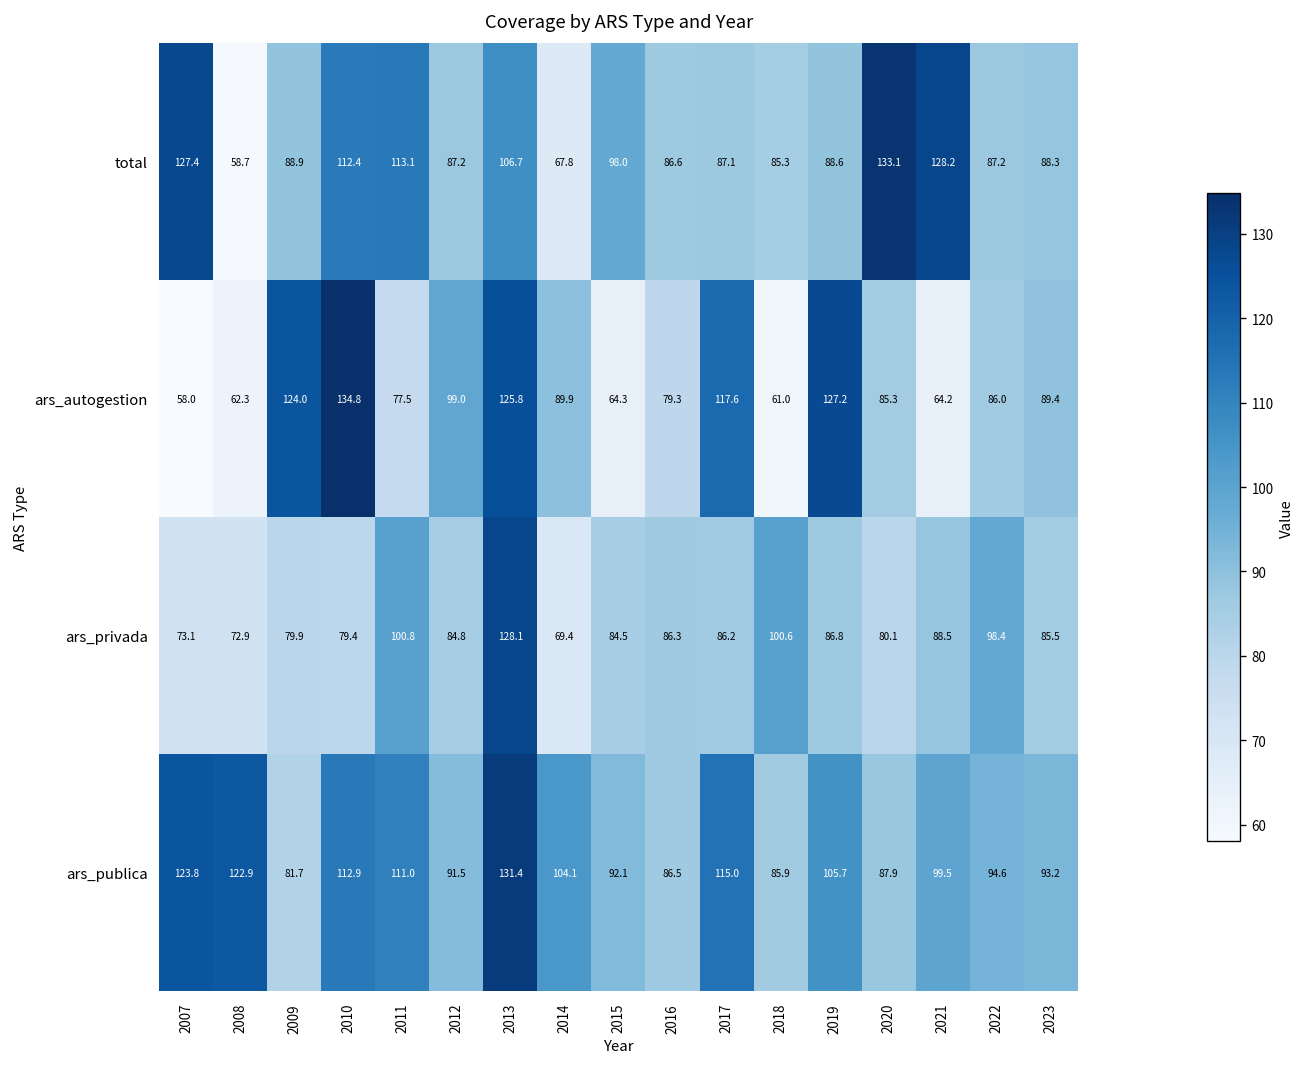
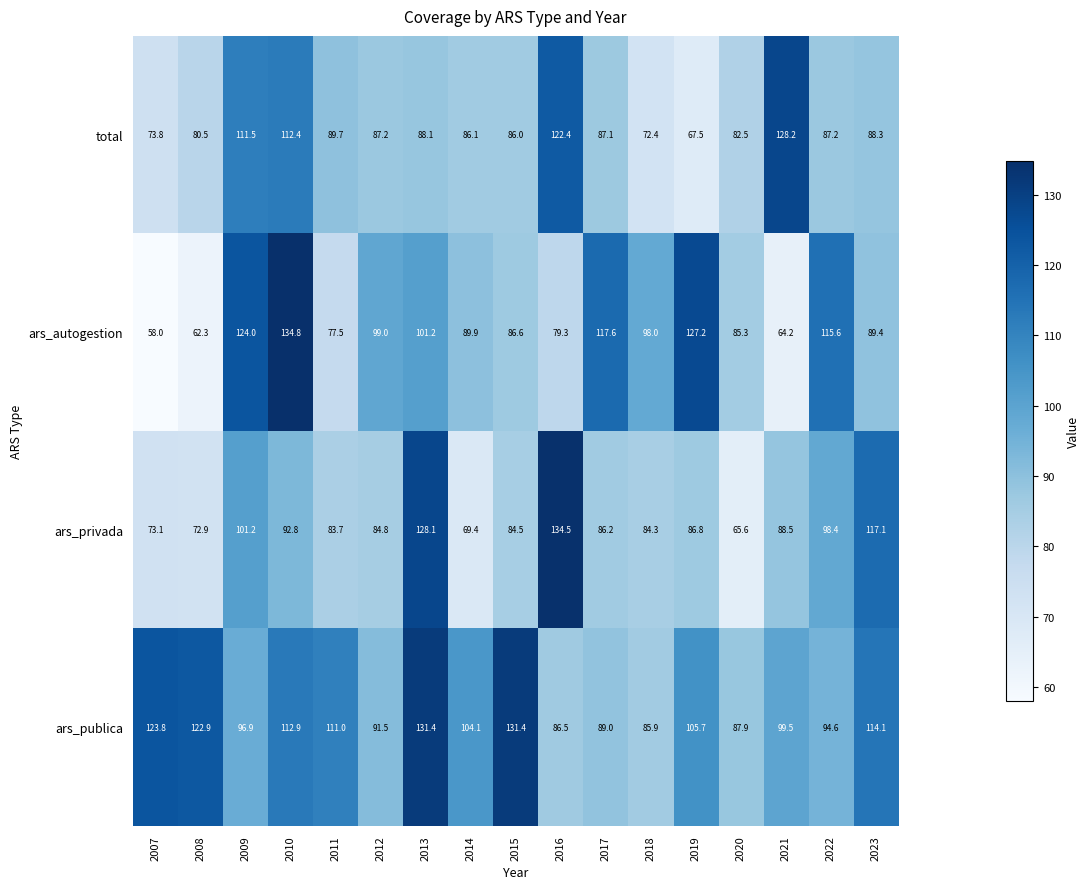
total, 2007: 127.4 -> 73.8
total, 2008: 58.7 -> 80.5
total, 2009: 88.9 -> 111.5
total, 2011: 113.1 -> 89.7
total, 2013: 106.7 -> 88.1
total, 2014: 67.8 -> 86.1
total, 2015: 98.0 -> 86.0
total, 2016: 86.6 -> 122.4
total, 2018: 85.3 -> 72.4
total, 2019: 88.6 -> 67.5
total, 2020: 133.1 -> 82.5
ars_autogestion, 2013: 125.8 -> 101.2
ars_autogestion, 2015: 64.3 -> 86.6
ars_autogestion, 2018: 61.0 -> 98.0
ars_autogestion, 2022: 86.0 -> 115.6
ars_privada, 2009: 79.9 -> 101.2
ars_privada, 2010: 79.4 -> 92.8
ars_privada, 2011: 100.8 -> 83.7
ars_privada, 2016: 86.3 -> 134.5
ars_privada, 2018: 100.6 -> 84.3
ars_privada, 2020: 80.1 -> 65.6
ars_privada, 2023: 85.5 -> 117.1
ars_publica, 2009: 81.7 -> 96.9
ars_publica, 2015: 92.1 -> 131.4
ars_publica, 2017: 115.0 -> 89.0
ars_publica, 2023: 93.2 -> 114.1
